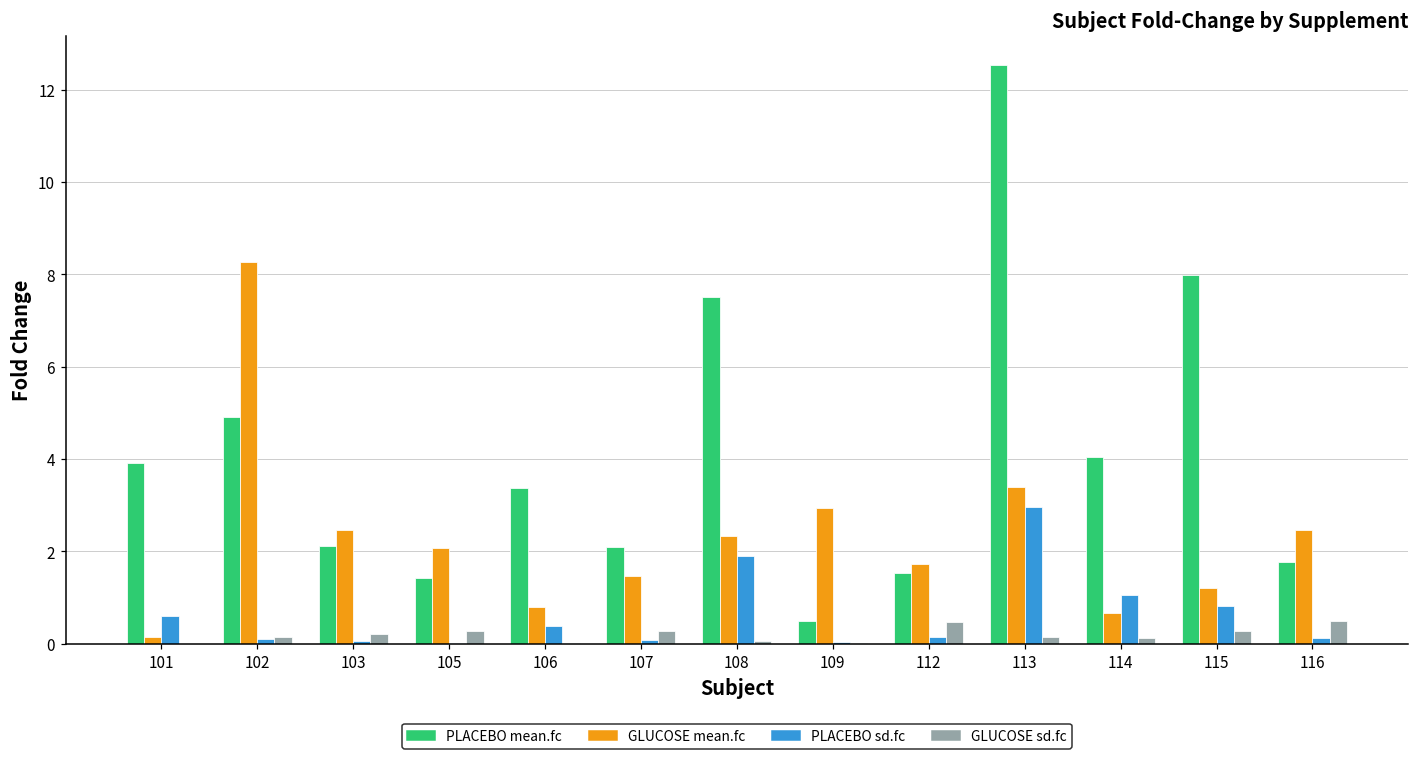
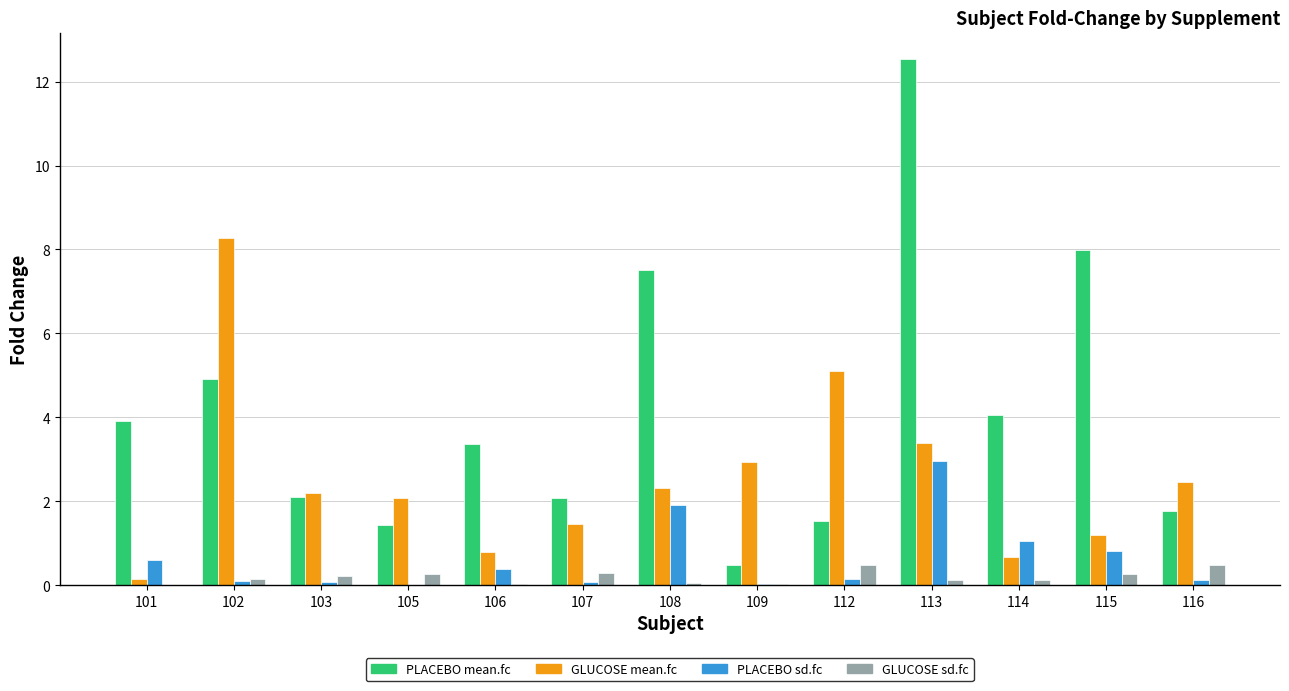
GLUCOSE mean.fc, 103: 2.5 -> 2.2
GLUCOSE mean.fc, 112: 1.7 -> 5.1
